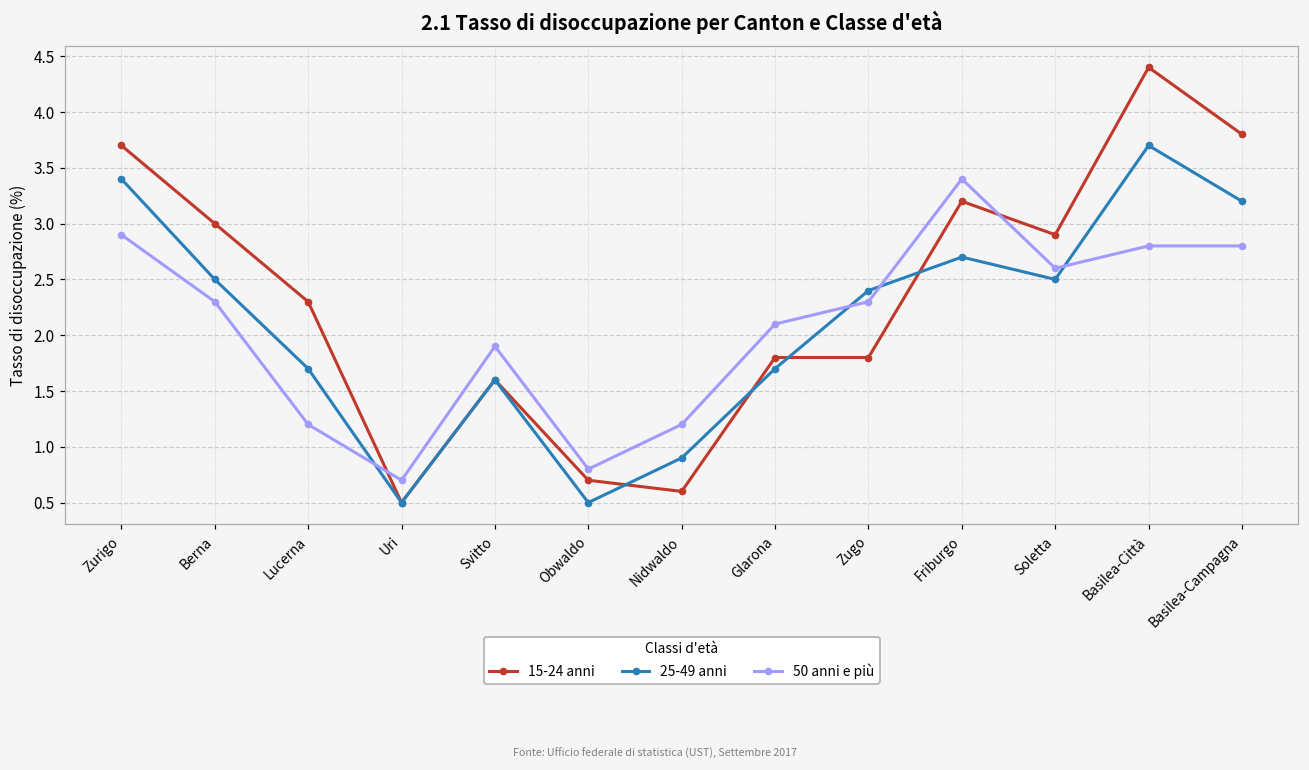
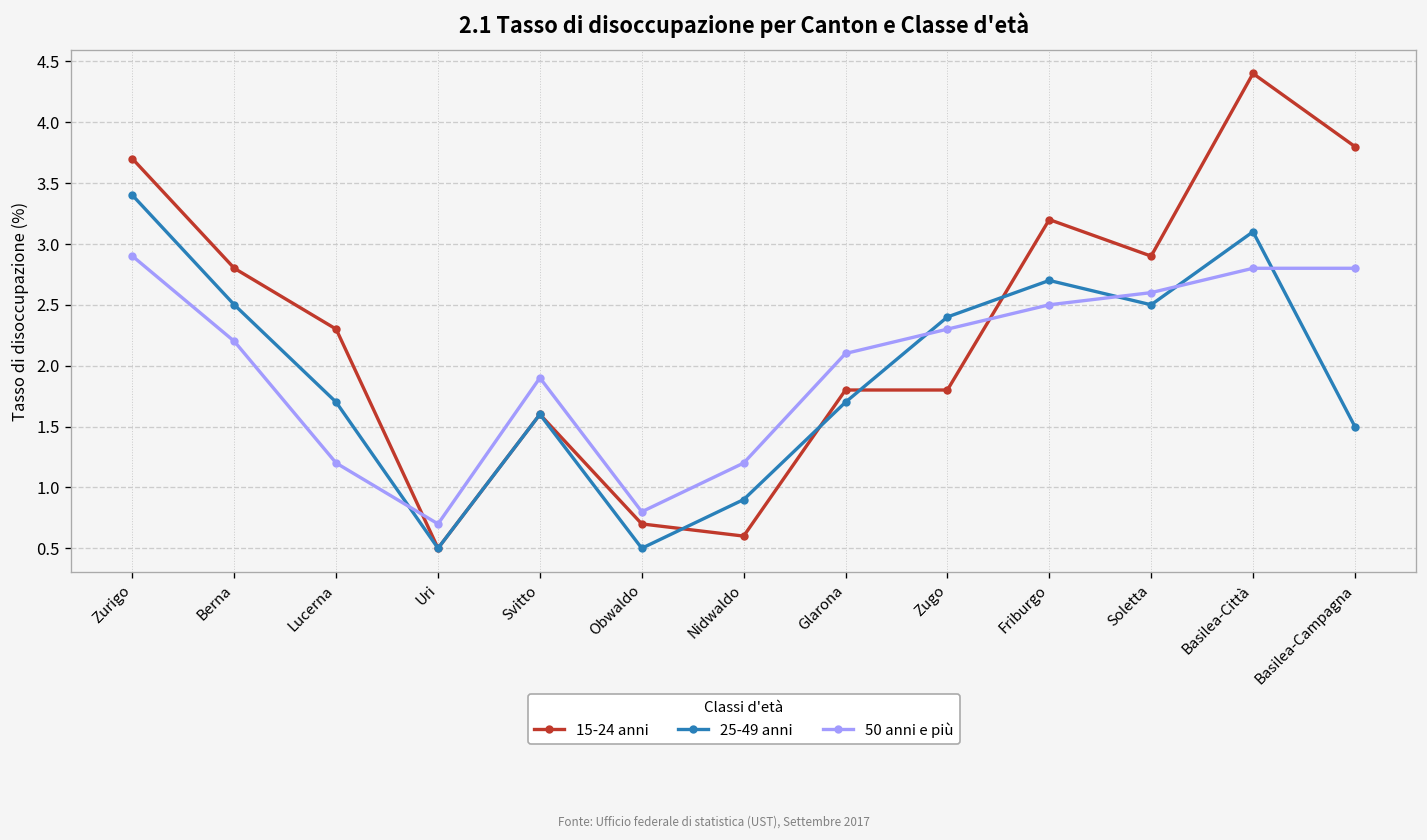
15-24 anni, Berna: 3.0 -> 2.8
50 anni e più, Berna: 2.3 -> 2.2
50 anni e più, Friburgo: 3.4 -> 2.5
25-49 anni, Basilea-Città: 3.7 -> 3.1
25-49 anni, Basilea-Campagna: 3.2 -> 1.5
